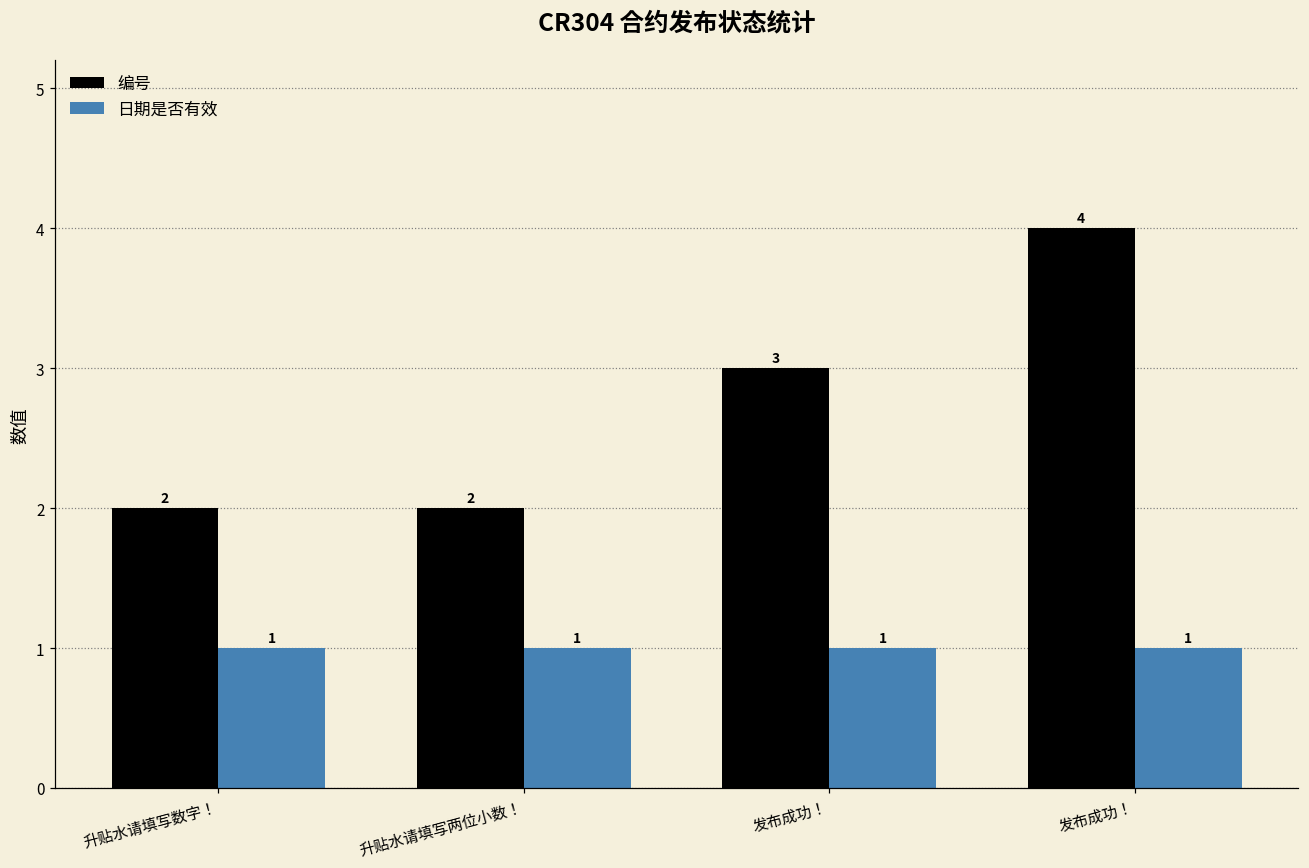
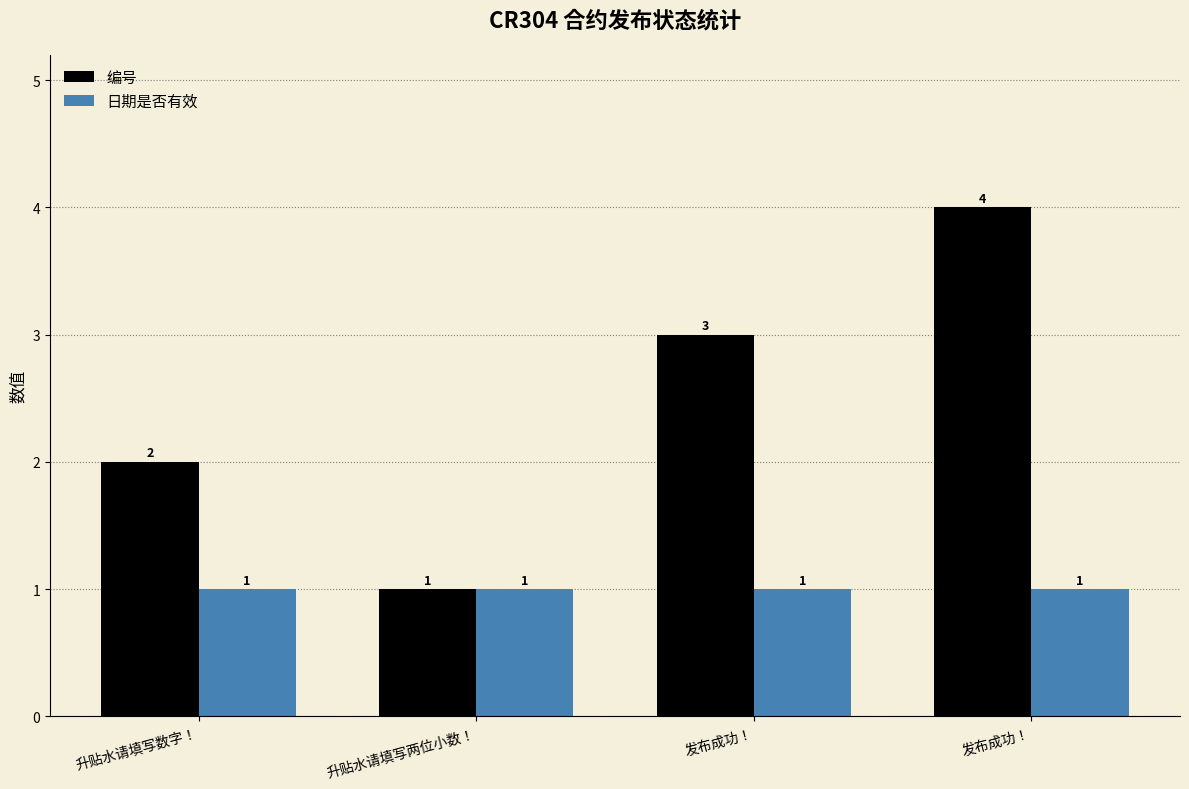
编号, 升贴水请填写两位小数！: 2 -> 1
